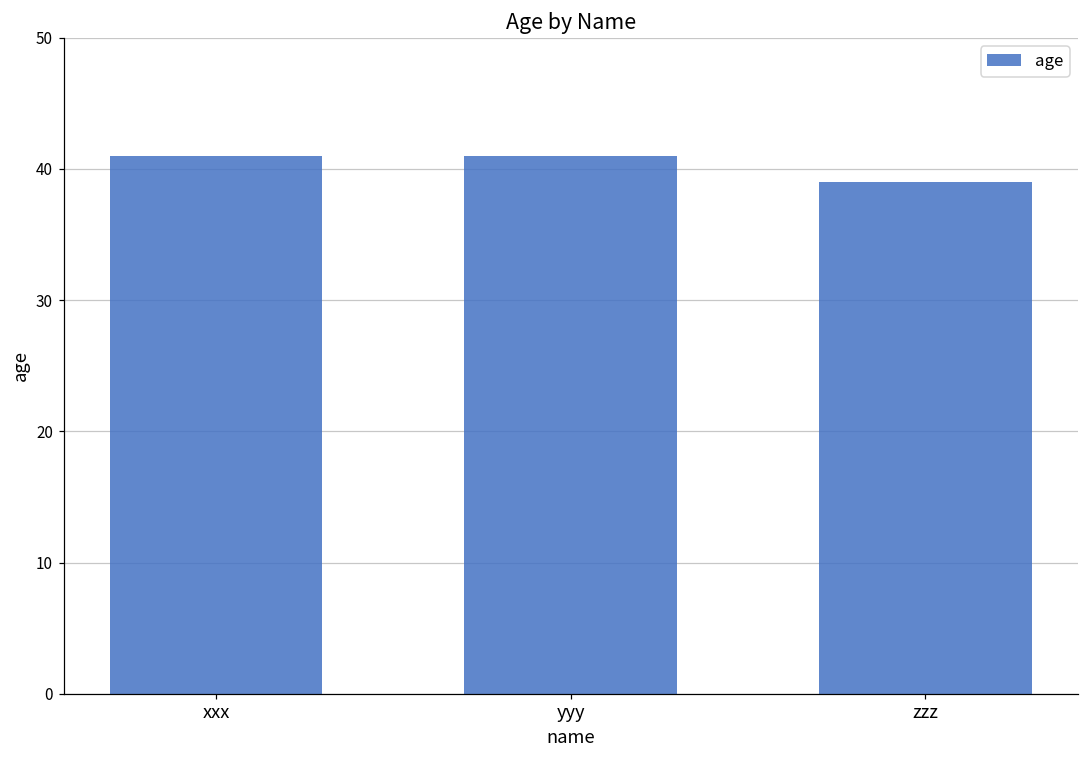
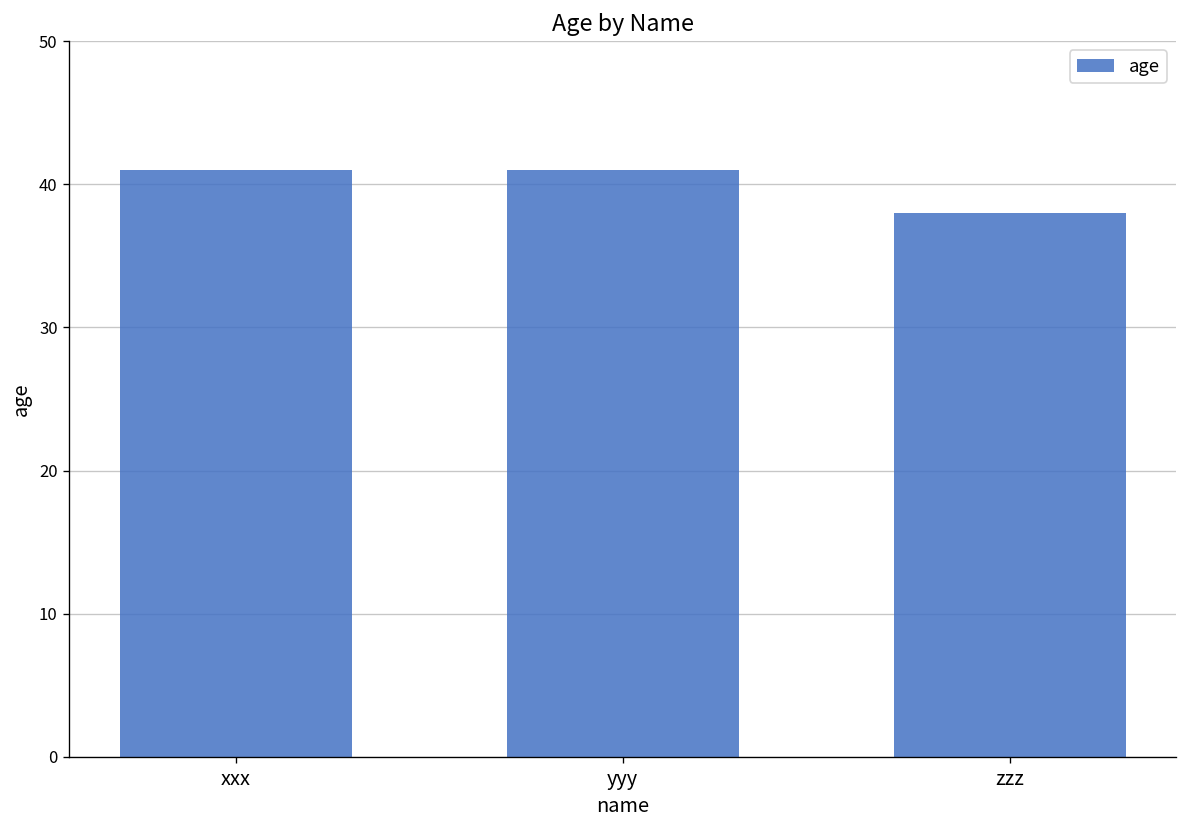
zzz: 39 -> 38
